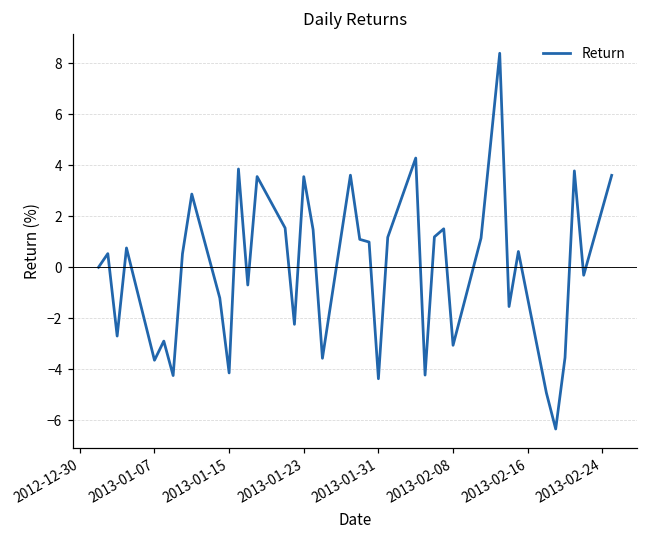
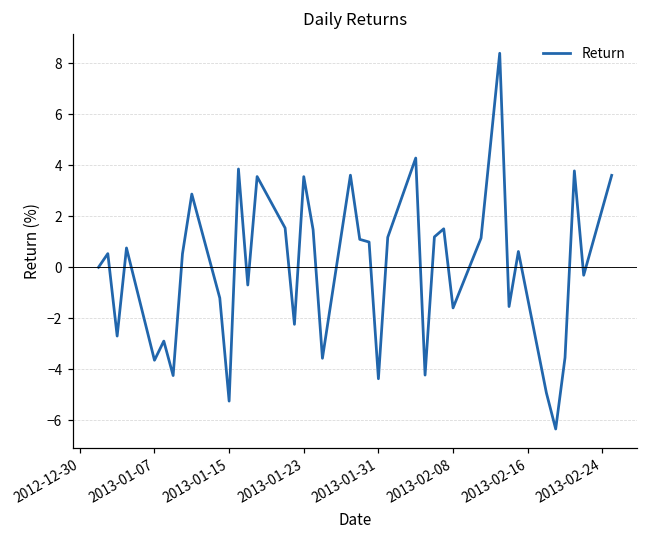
2013-01-15: -4.1 -> -5.2
2013-02-08: -3.1 -> -1.6
